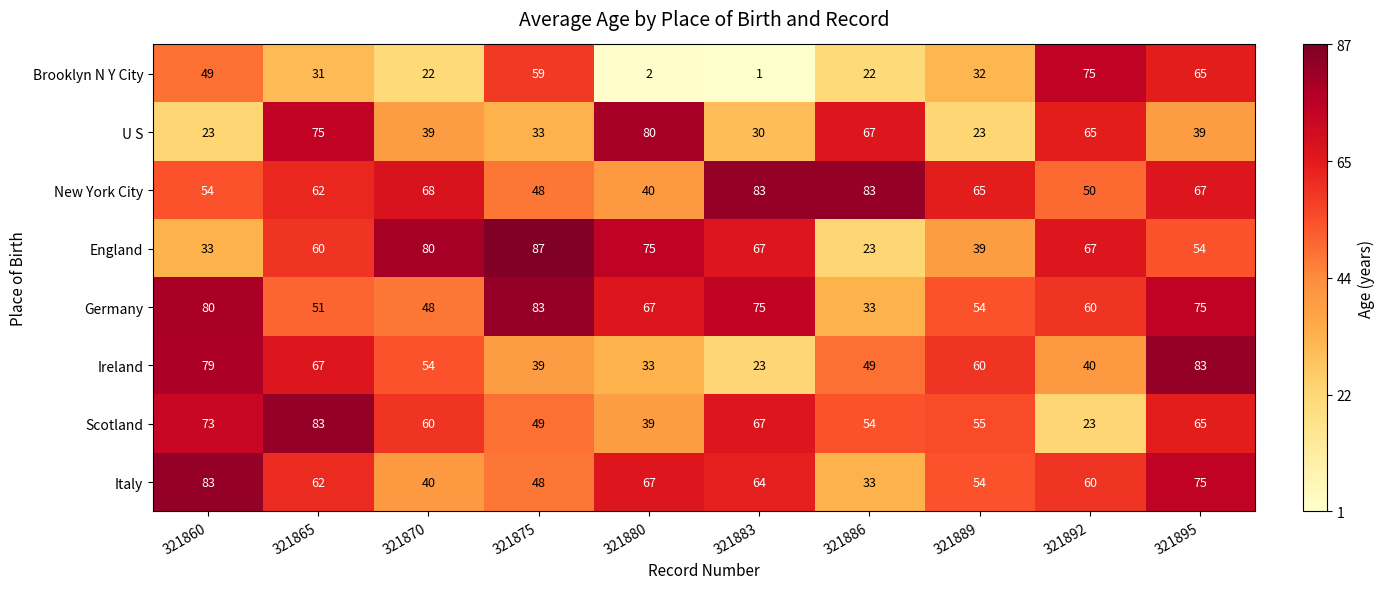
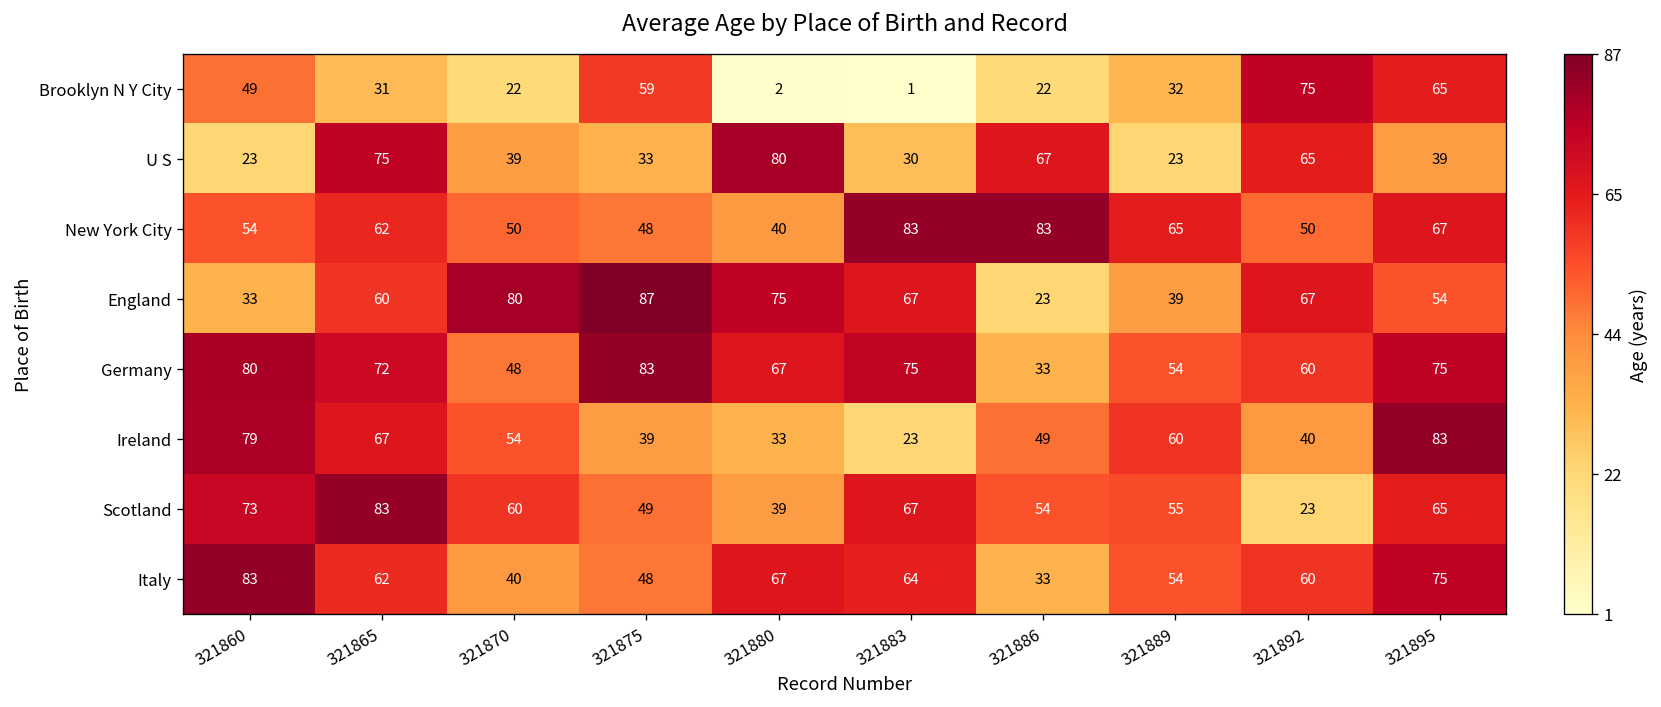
New York City, 321870: 68 -> 50
Germany, 321865: 51 -> 72
